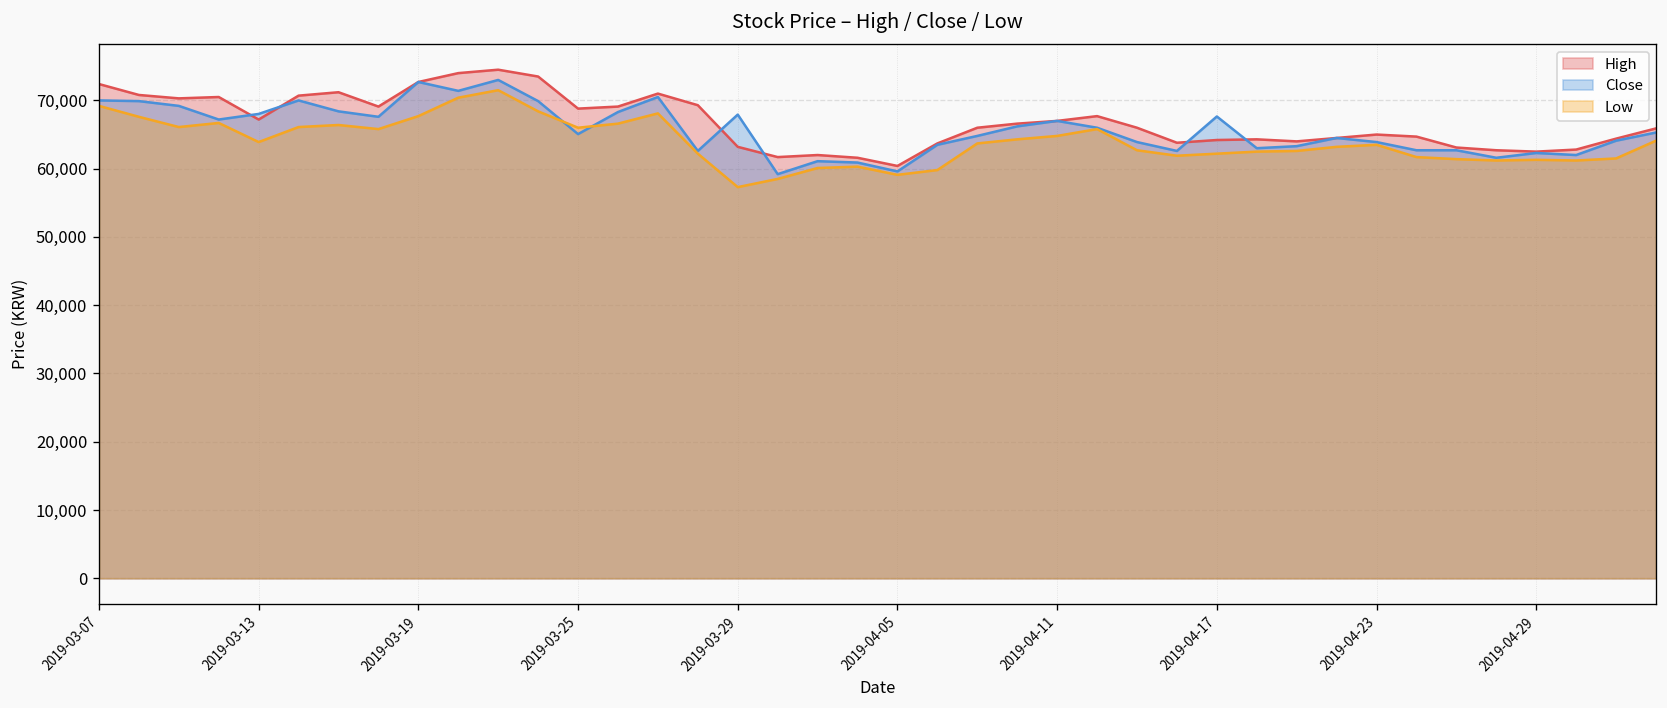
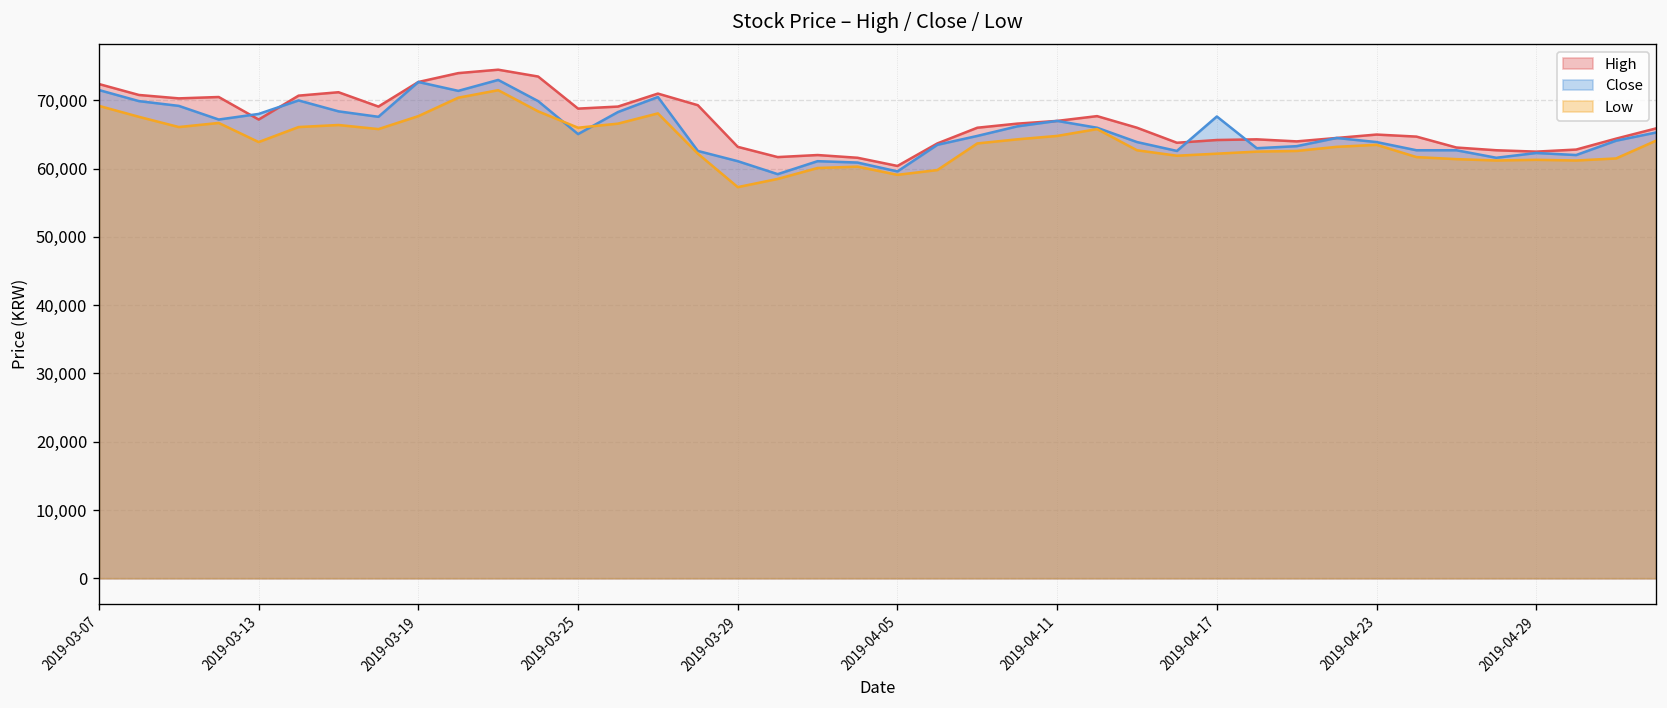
Close, 2019-03-07: 70,000 -> 72,000
Close, 2019-03-29: 68,000 -> 61,000
